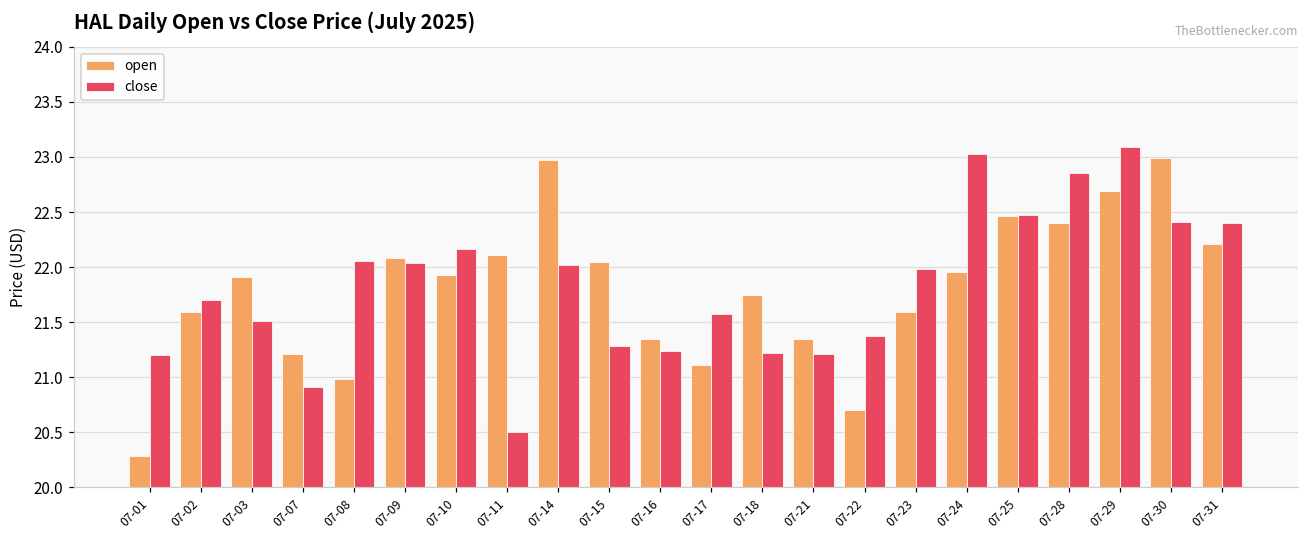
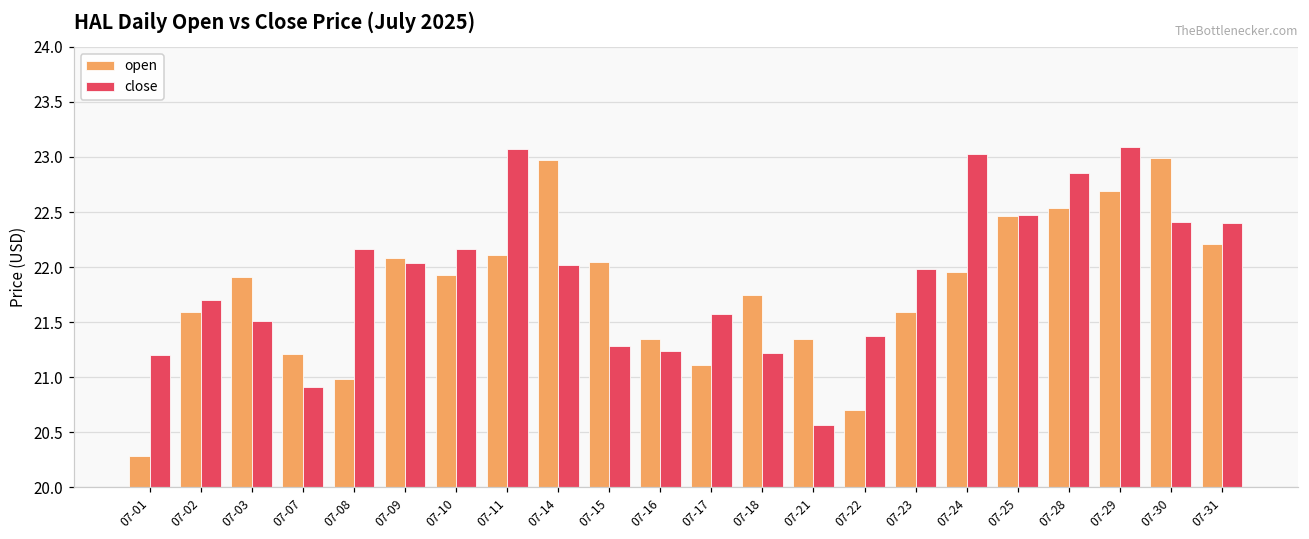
close, 07-08: 22.05 -> 22.17
close, 07-11: 20.50 -> 23.07
close, 07-21: 21.21 -> 20.57
open, 07-28: 22.40 -> 22.54
